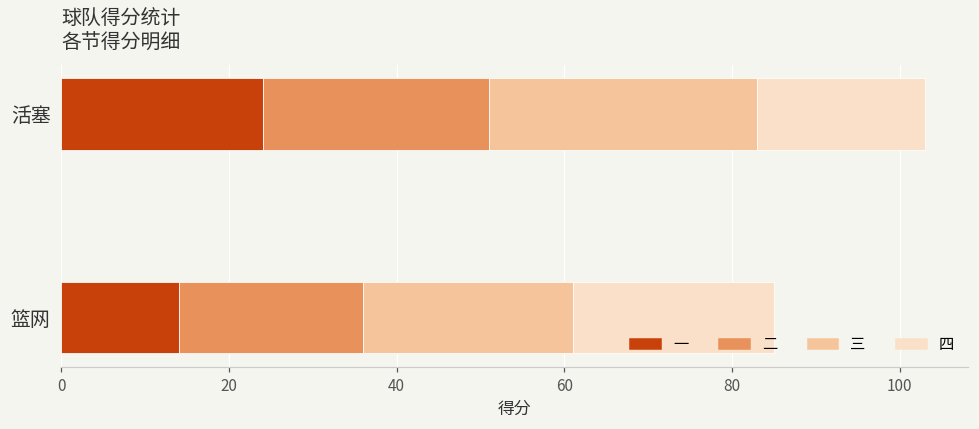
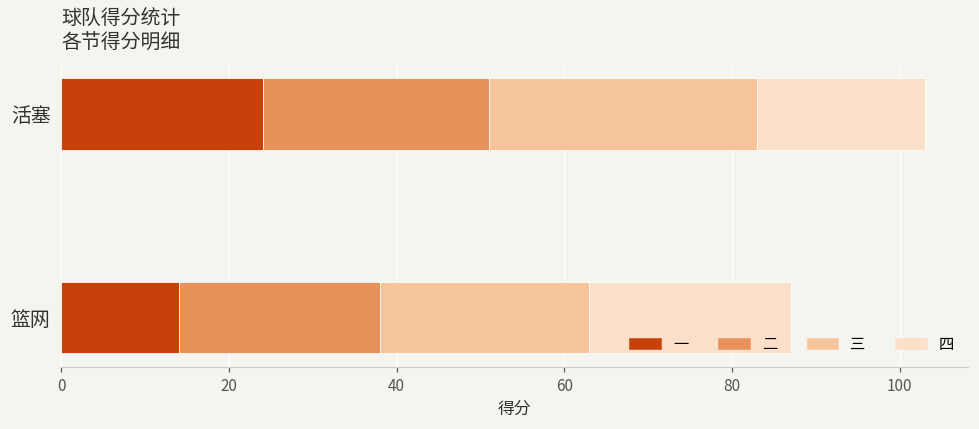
二, 篮网: 22 -> 24
